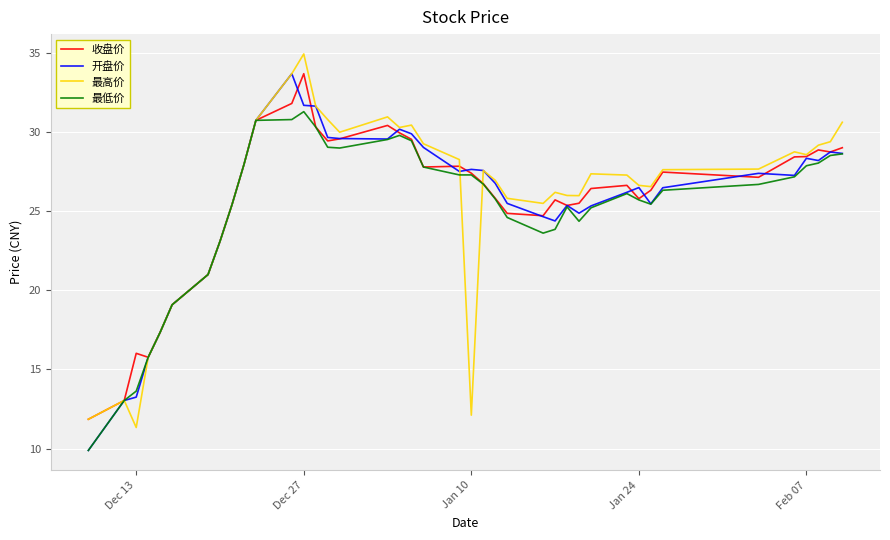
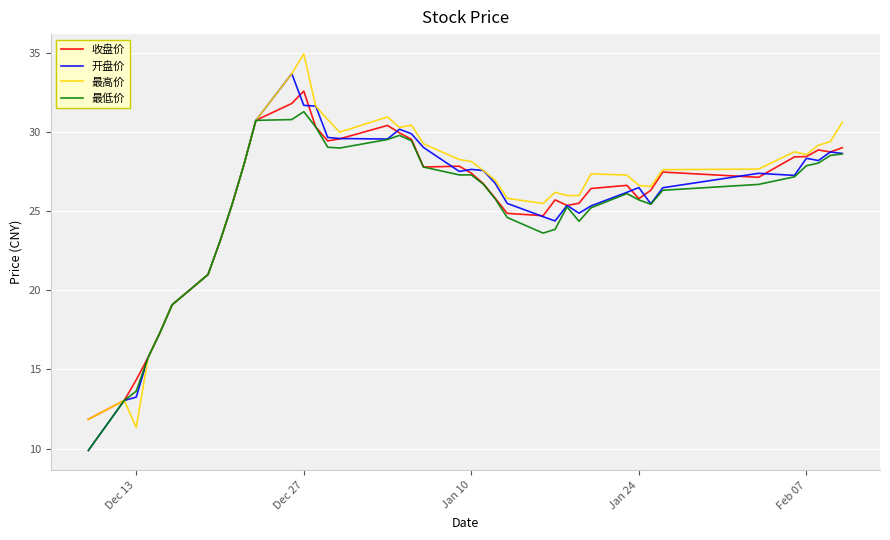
收盘价, Dec 13: 16.0 -> 14.3
收盘价, Dec 27: 33.7 -> 32.6
最高价, Jan 10: 12.1 -> 28.2
